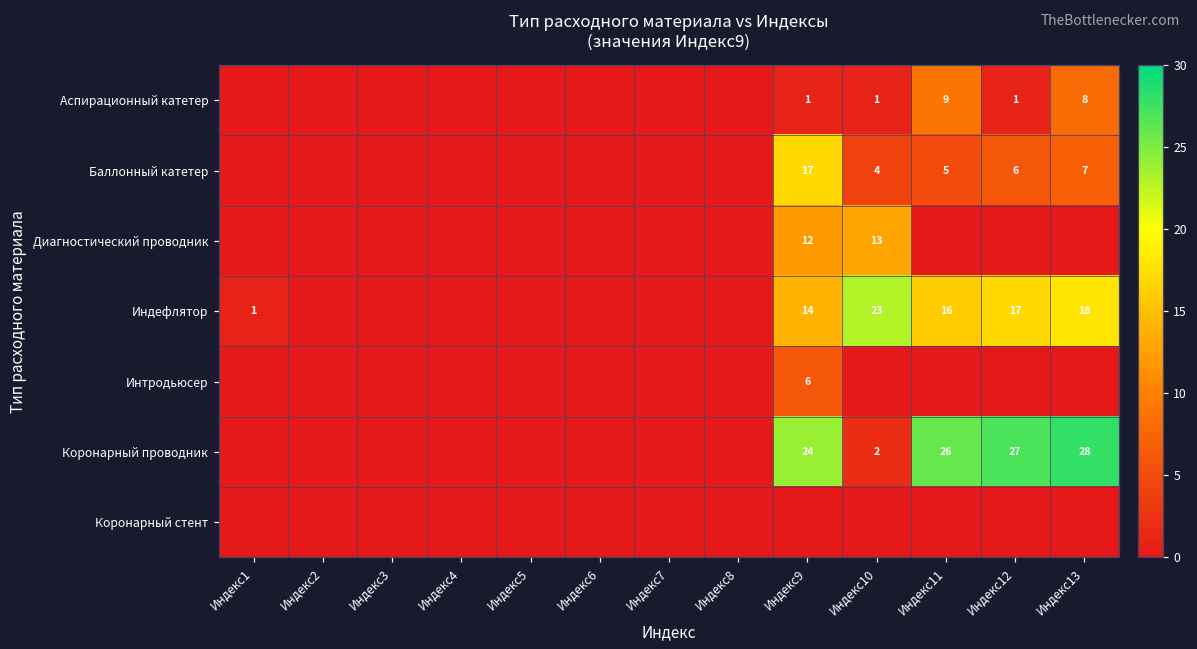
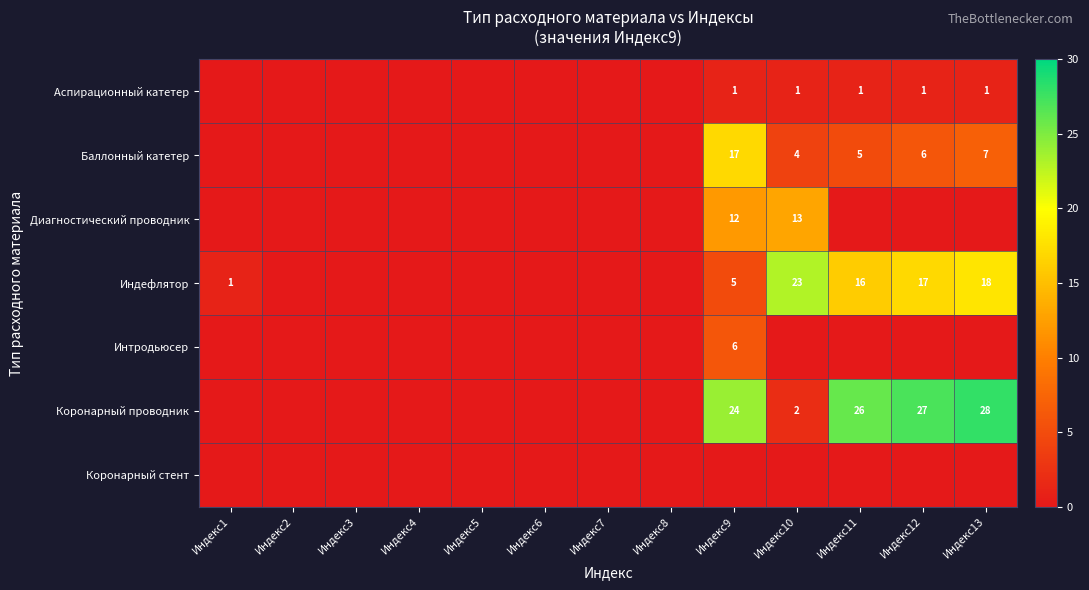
Аспирационный катетер, Индекс11: 9 -> 1
Аспирационный катетер, Индекс13: 8 -> 1
Индефлятор, Индекс9: 14 -> 5
